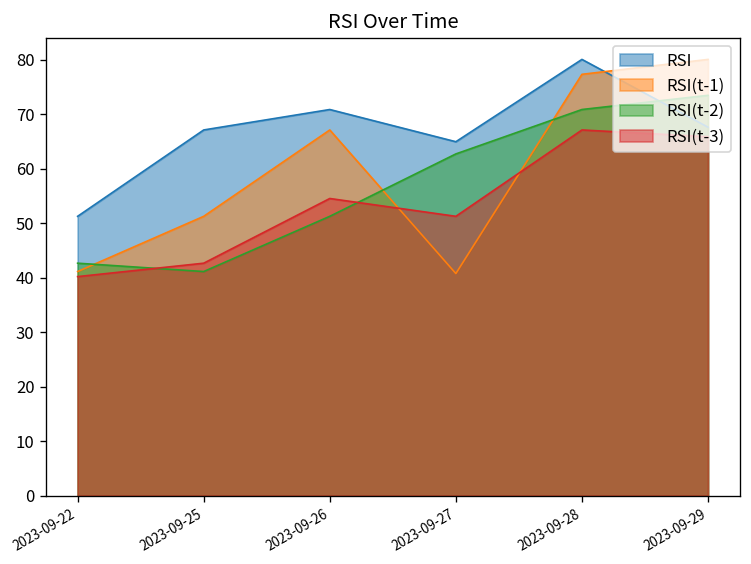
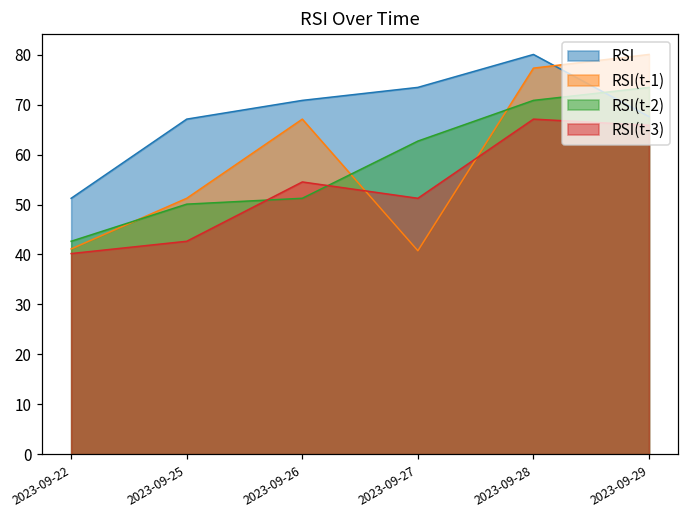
RSI(t-2), 2023-09-25: 41 -> 50
RSI, 2023-09-27: 65 -> 73
